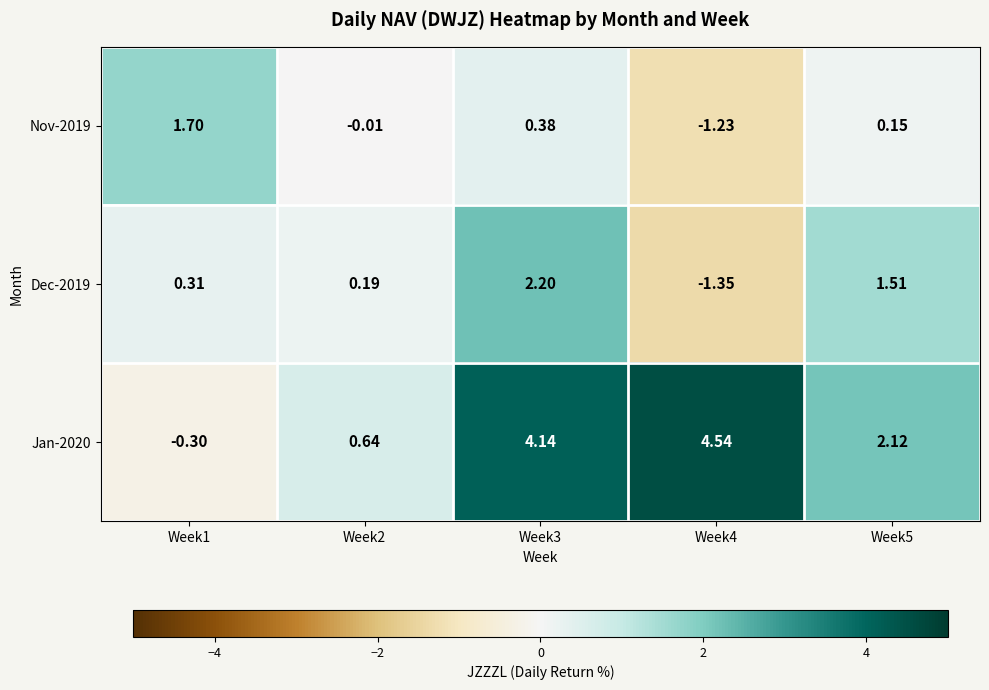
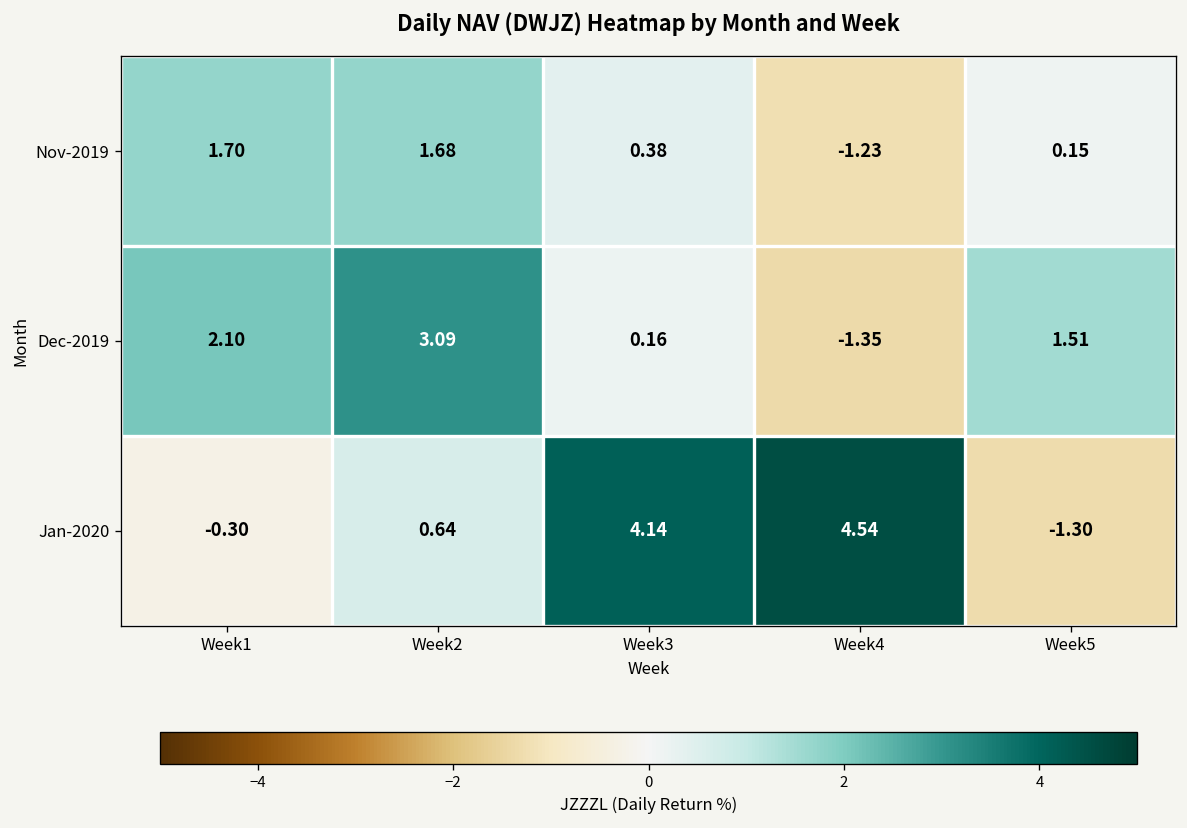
Nov-2019, Week2: -0.01 -> 1.68
Dec-2019, Week1: 0.31 -> 2.10
Dec-2019, Week2: 0.19 -> 3.09
Dec-2019, Week3: 2.20 -> 0.16
Jan-2020, Week5: 2.12 -> -1.30
